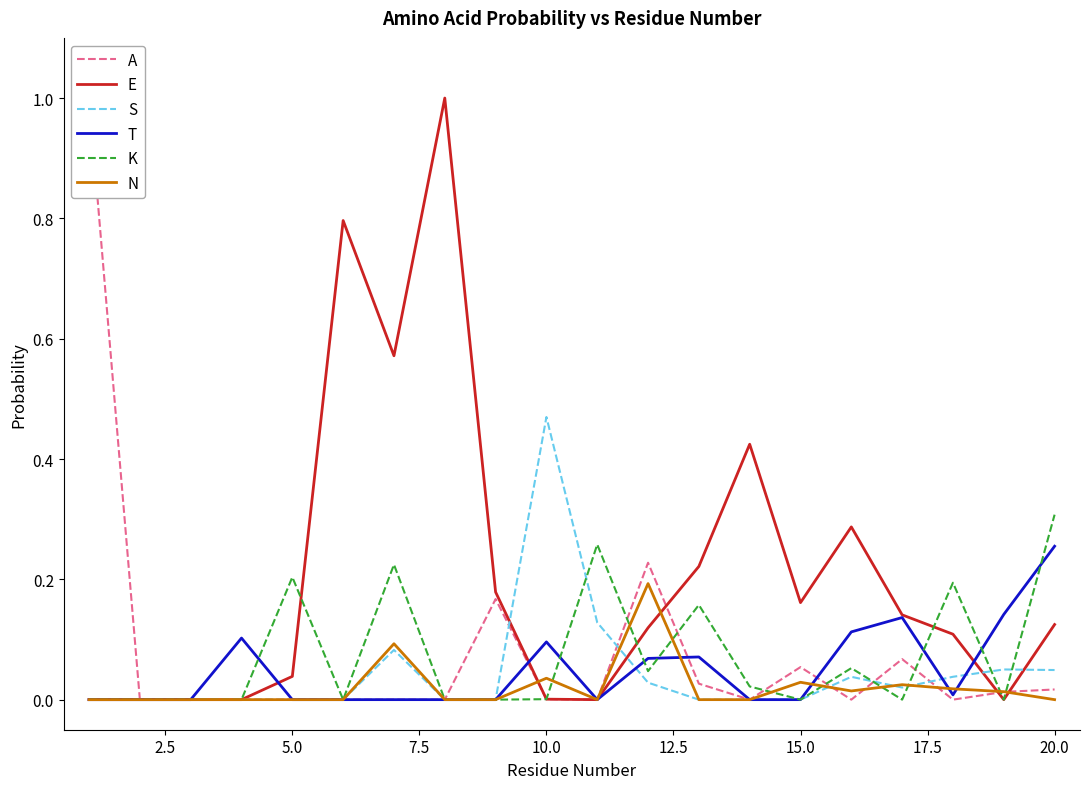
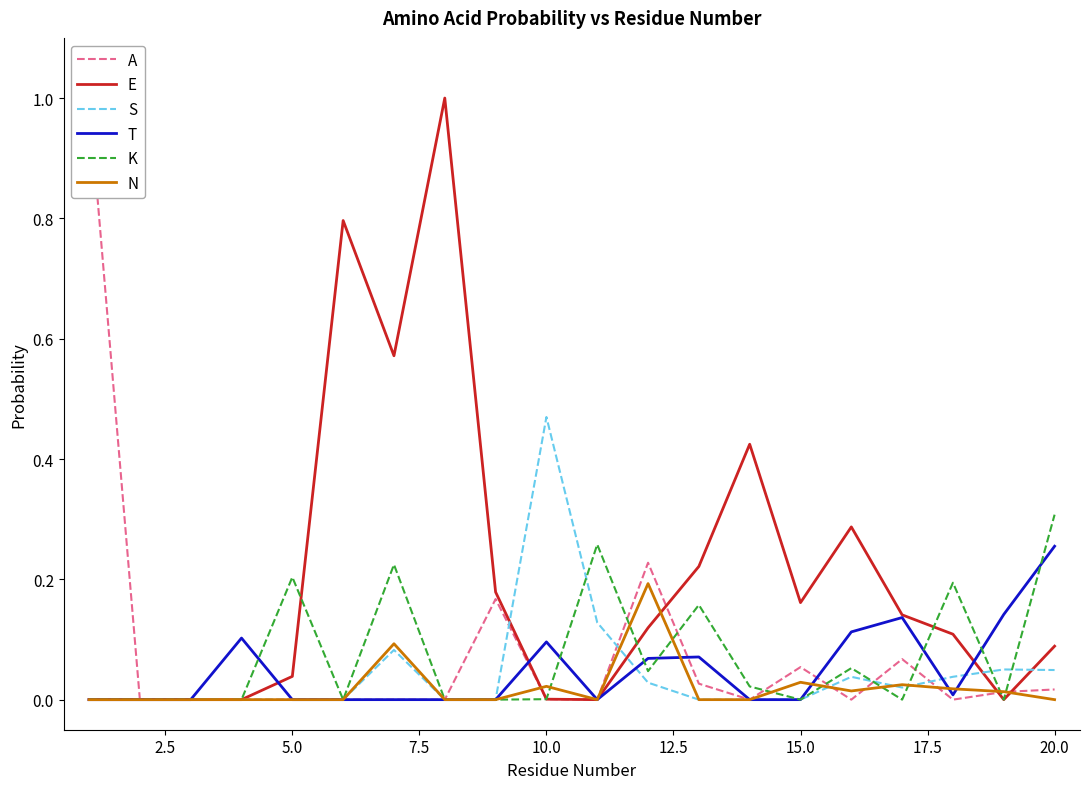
N, 10.0: 0.04 -> 0.02
E, 20.0: 0.12 -> 0.09
